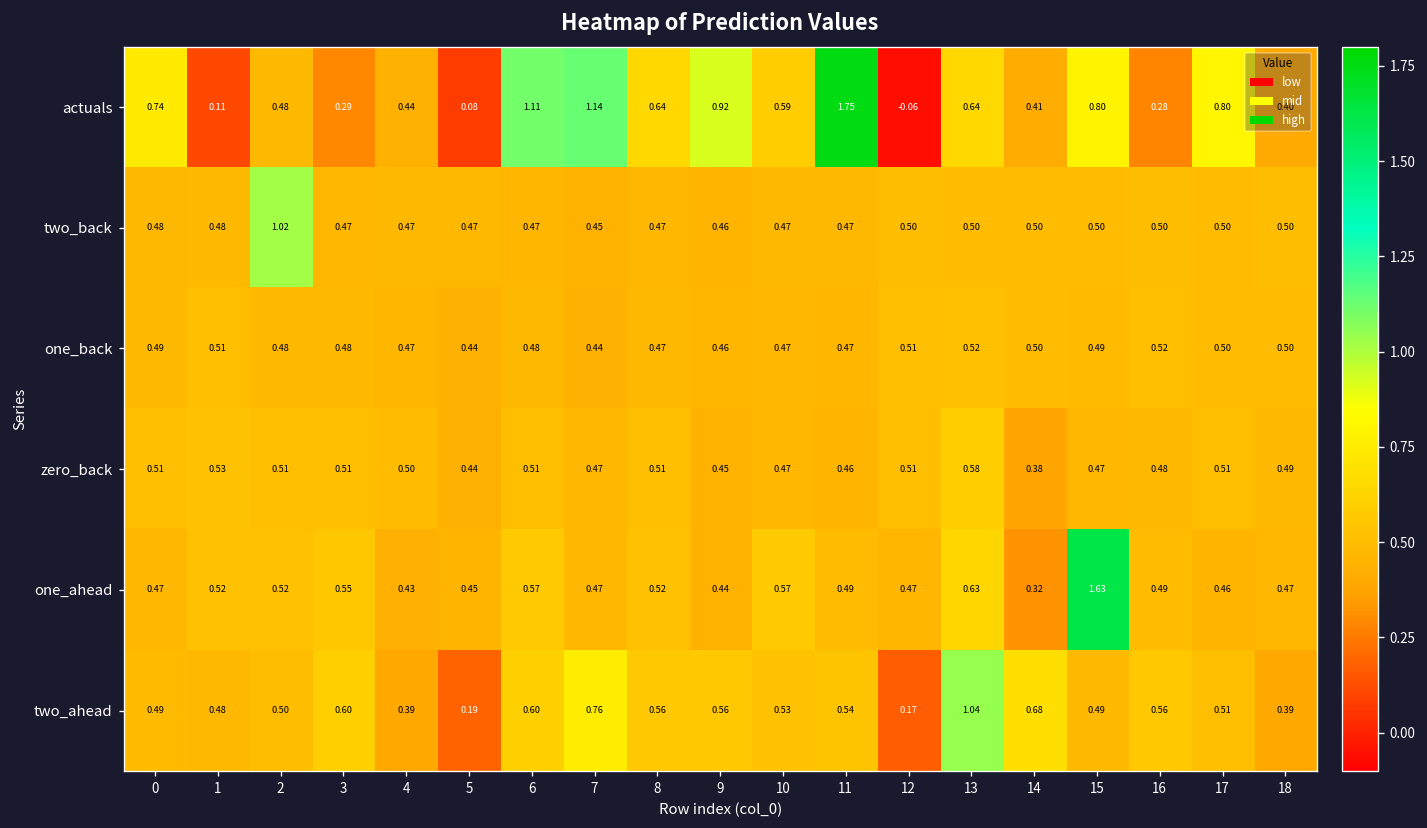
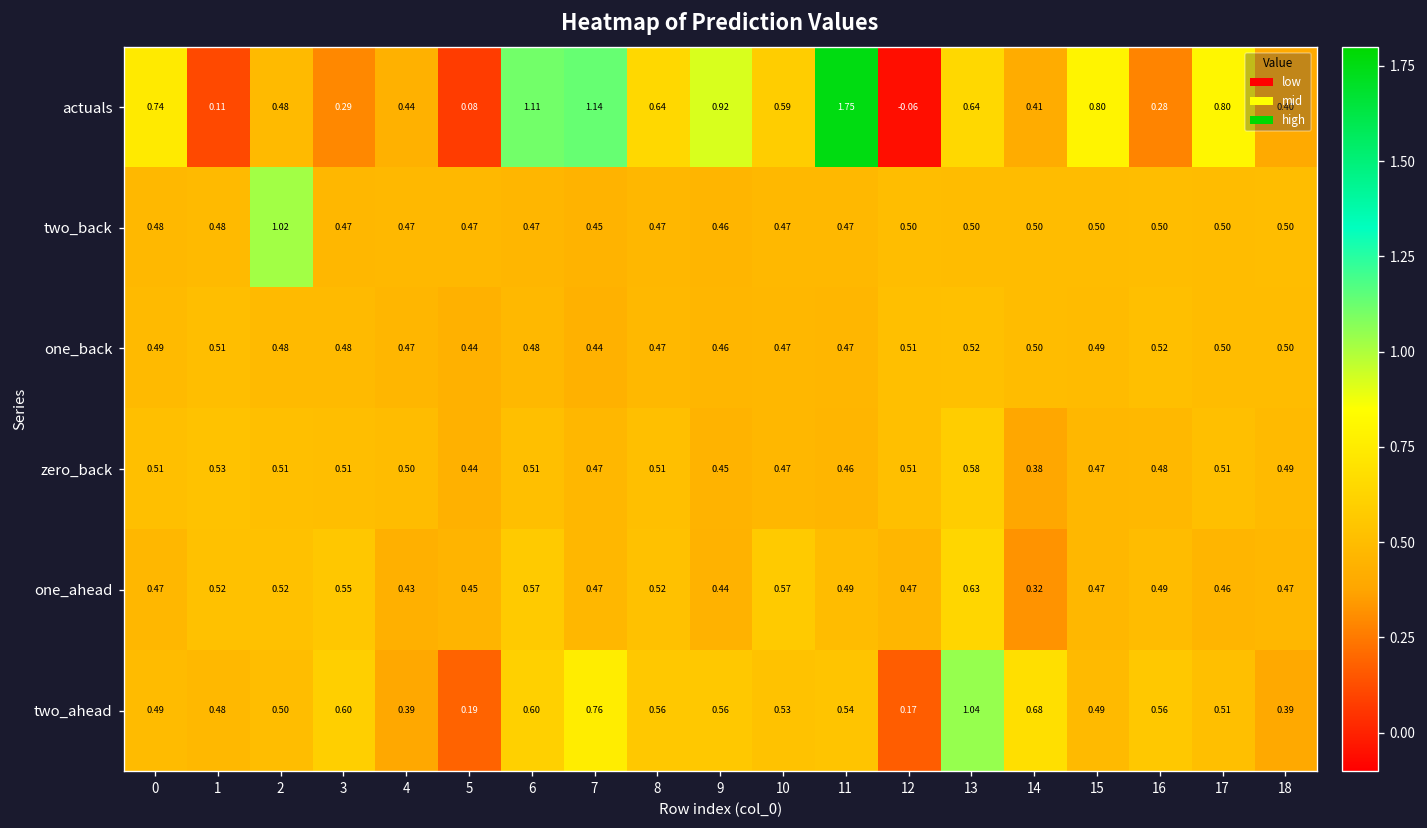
one_ahead, 15: 1.63 -> 0.47
